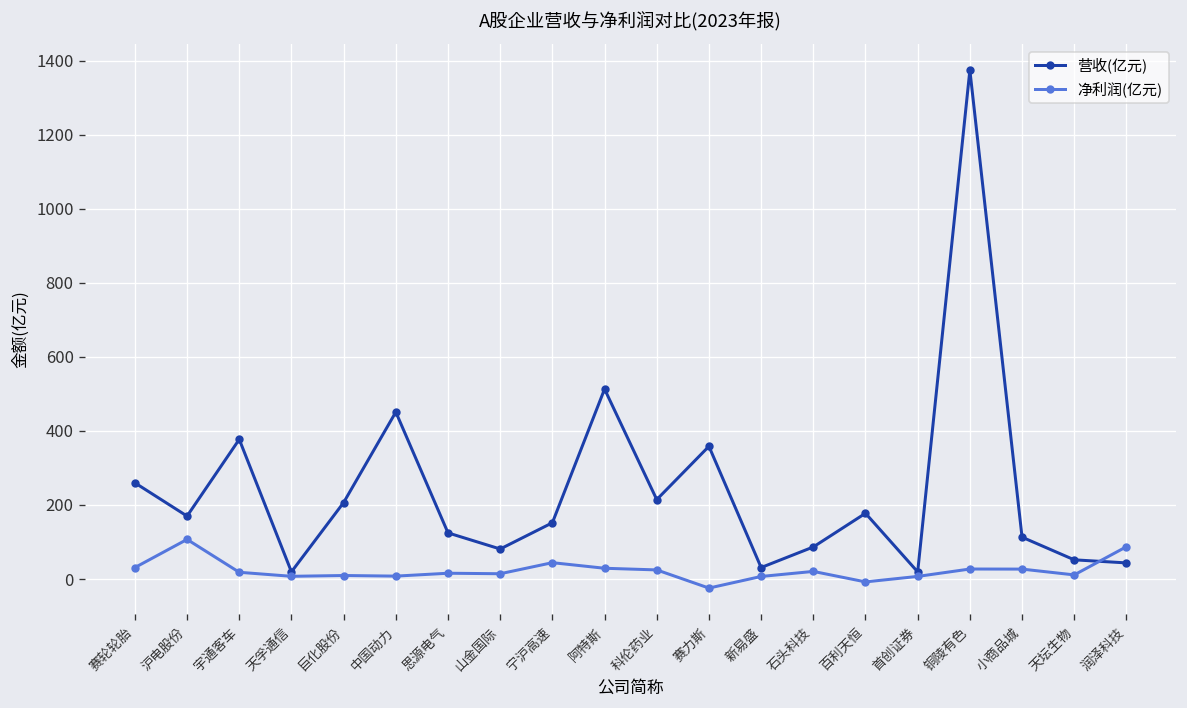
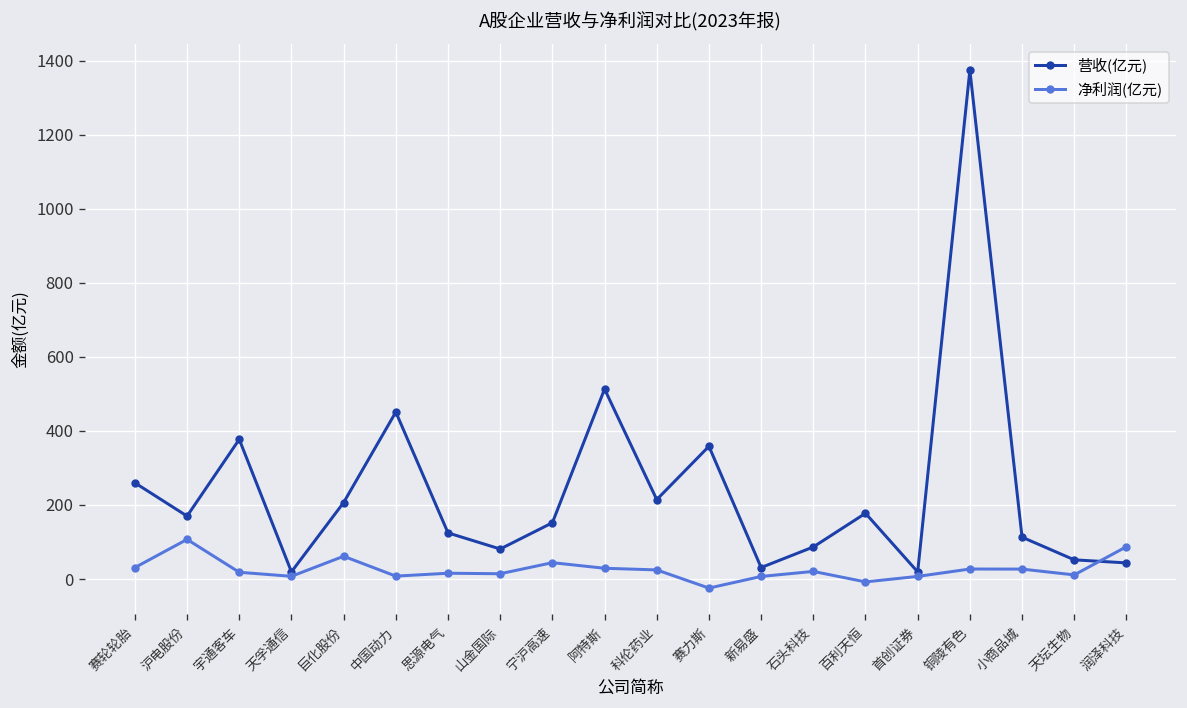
净利润(亿元), 巨化股份: 10 -> 60
